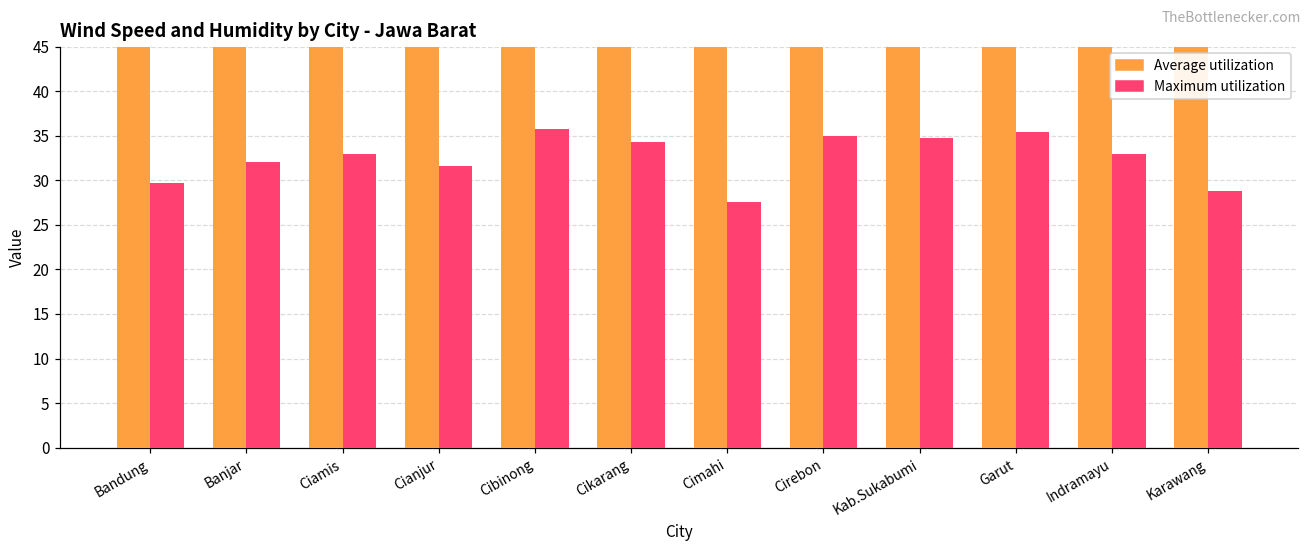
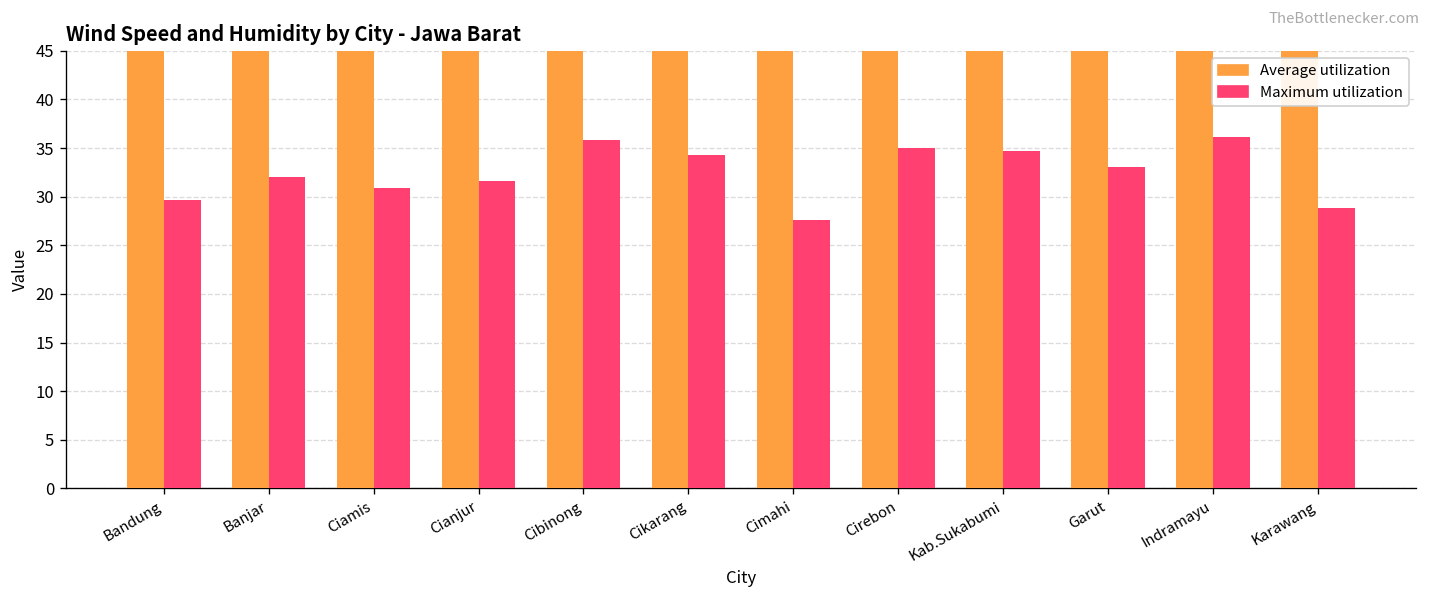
Maximum utilization, Ciamis: 33 -> 31
Maximum utilization, Garut: 35 -> 33
Maximum utilization, Indramayu: 33 -> 36
